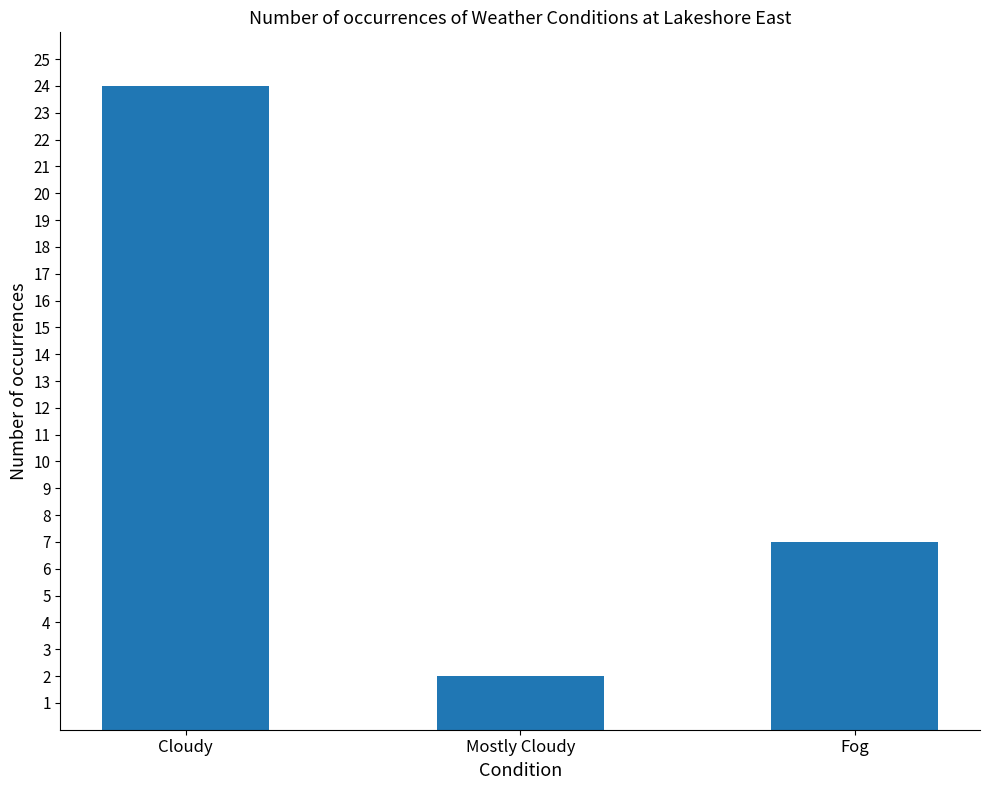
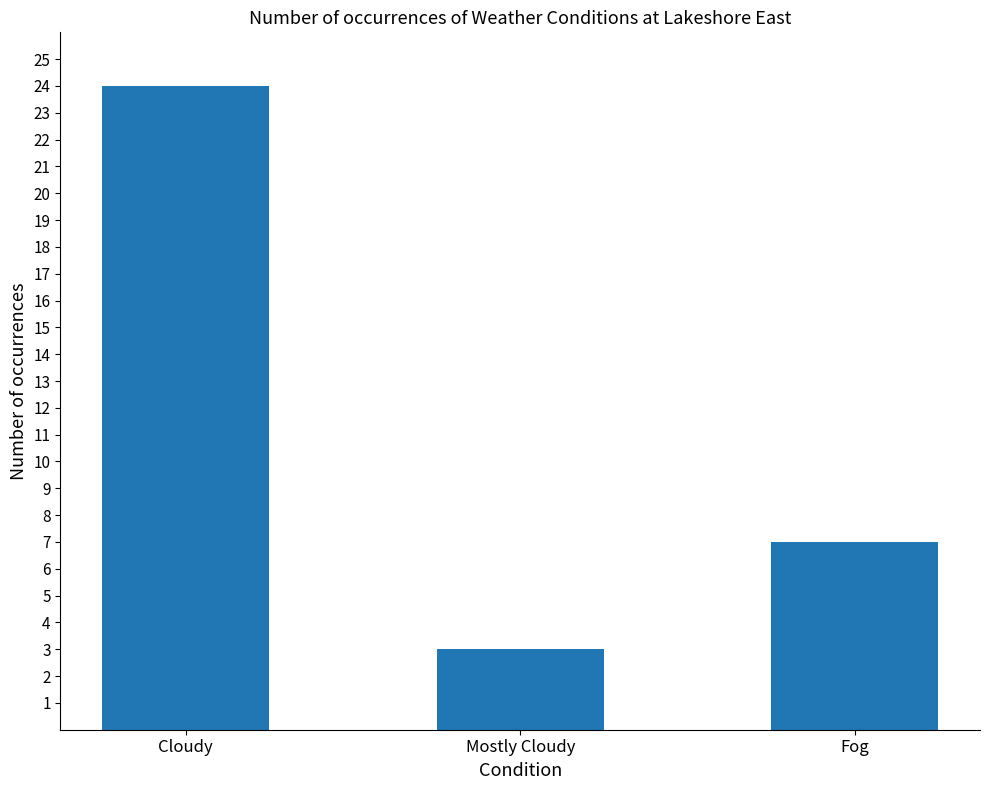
Mostly Cloudy: 2 -> 3
